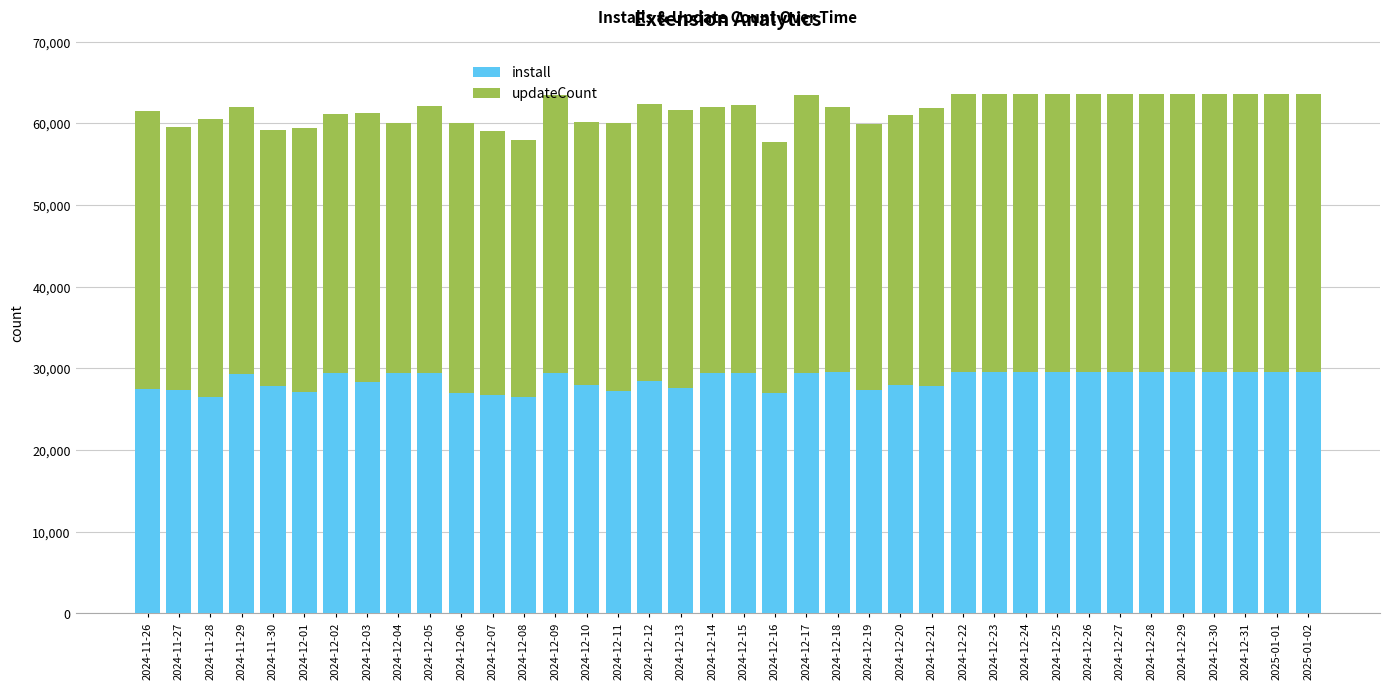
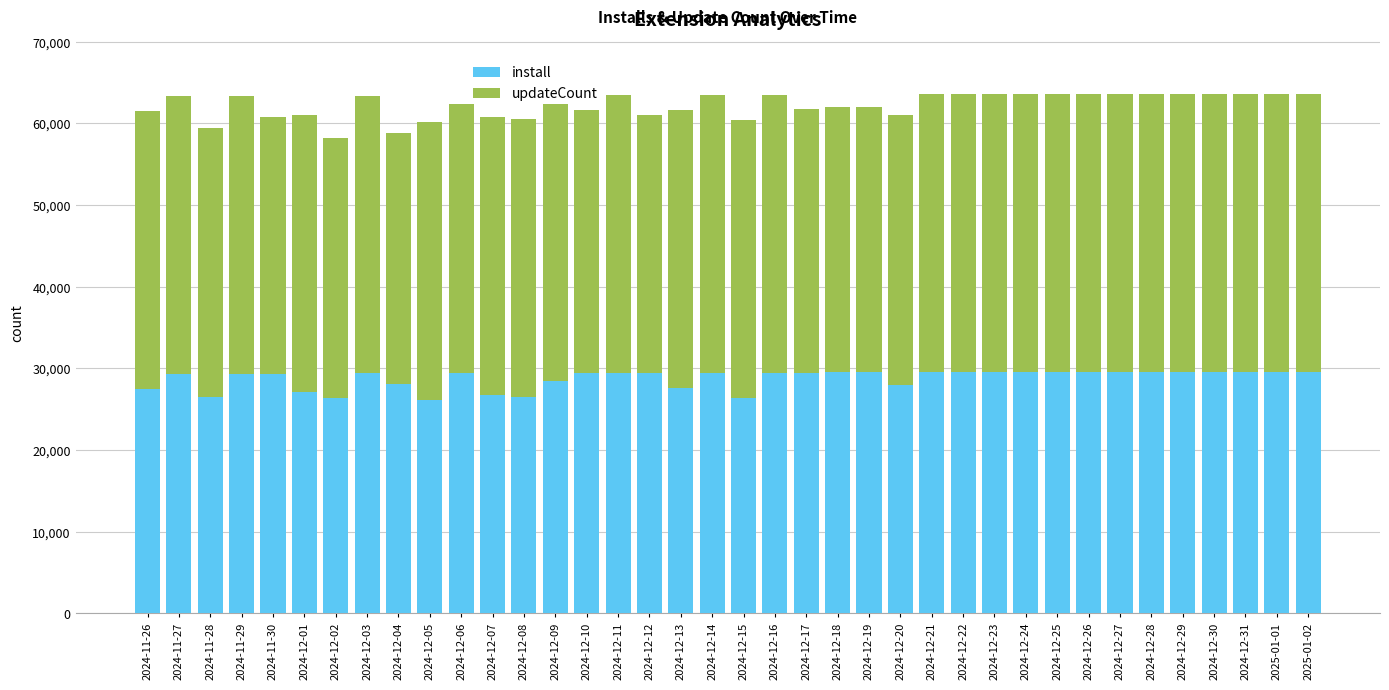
install, 2024-11-27: 27,000 -> 29,000
updateCount, 2024-11-27: 32,000 -> 34,000
updateCount, 2024-11-28: 34,000 -> 33,000
updateCount, 2024-11-29: 33,000 -> 34,000
install, 2024-11-30: 28,000 -> 29,000
updateCount, 2024-12-01: 32,000 -> 34,000
install, 2024-12-02: 29,000 -> 26,000
install, 2024-12-03: 28,000 -> 29,000
updateCount, 2024-12-03: 33,000 -> 34,000
install, 2024-12-04: 29,000 -> 28,000
install, 2024-12-05: 29,000 -> 26,000
updateCount, 2024-12-05: 33,000 -> 34,000
install, 2024-12-06: 27,000 -> 29,000
updateCount, 2024-12-07: 32,000 -> 34,000
updateCount, 2024-12-08: 32,000 -> 34,000
install, 2024-12-09: 29,000 -> 28,000
install, 2024-12-10: 28,000 -> 29,000
install, 2024-12-11: 27,000 -> 29,000
updateCount, 2024-12-11: 33,000 -> 34,000
install, 2024-12-12: 28,000 -> 29,000
updateCount, 2024-12-12: 34,000 -> 32,000
updateCount, 2024-12-14: 33,000 -> 34,000
install, 2024-12-15: 29,000 -> 26,000
updateCount, 2024-12-15: 33,000 -> 34,000
install, 2024-12-16: 27,000 -> 29,000
updateCount, 2024-12-16: 31,000 -> 34,000
updateCount, 2024-12-17: 34,000 -> 32,000
install, 2024-12-19: 27,000 -> 30,000
install, 2024-12-21: 28,000 -> 30,000
